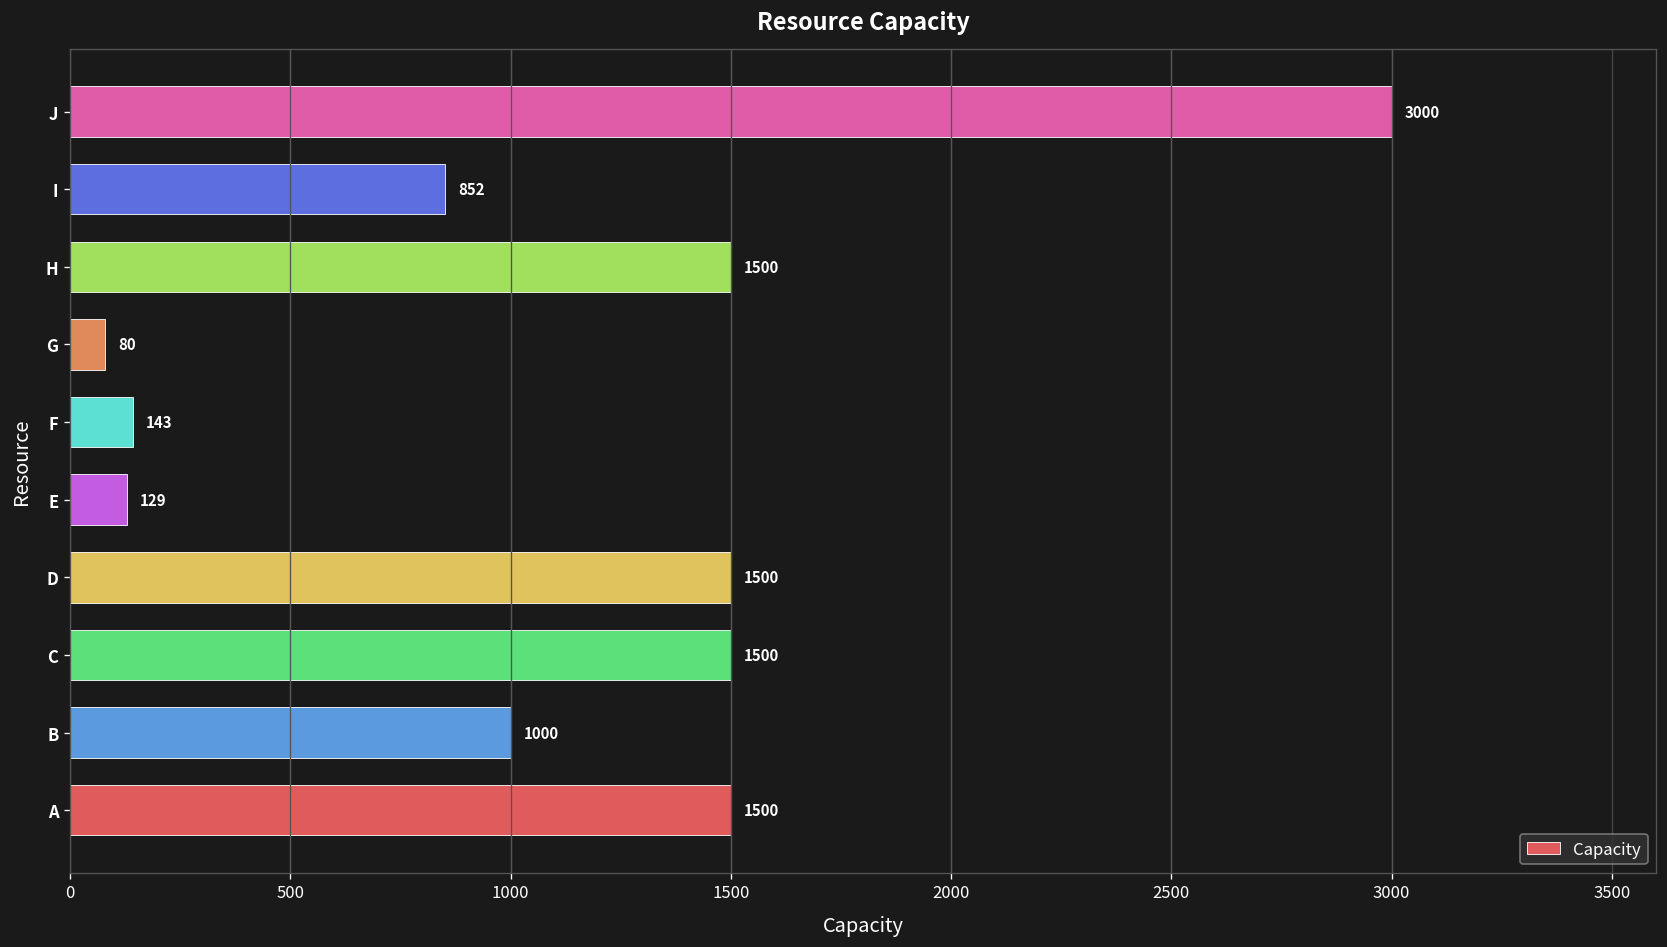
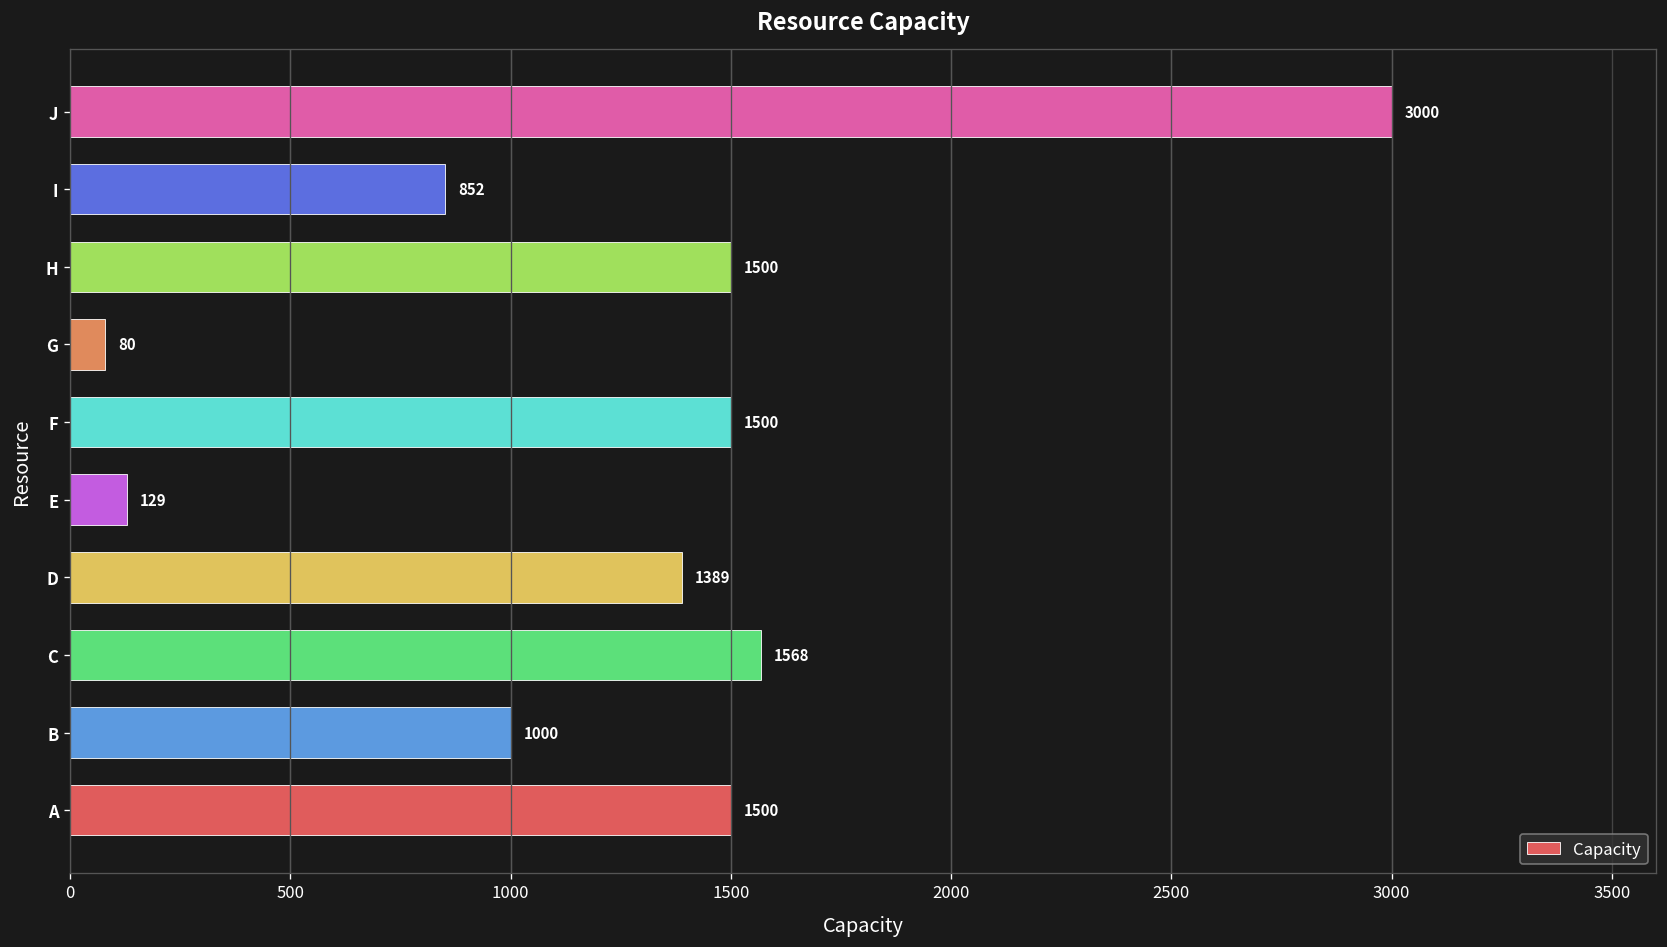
F: 143 -> 1500
D: 1500 -> 1389
C: 1500 -> 1568
